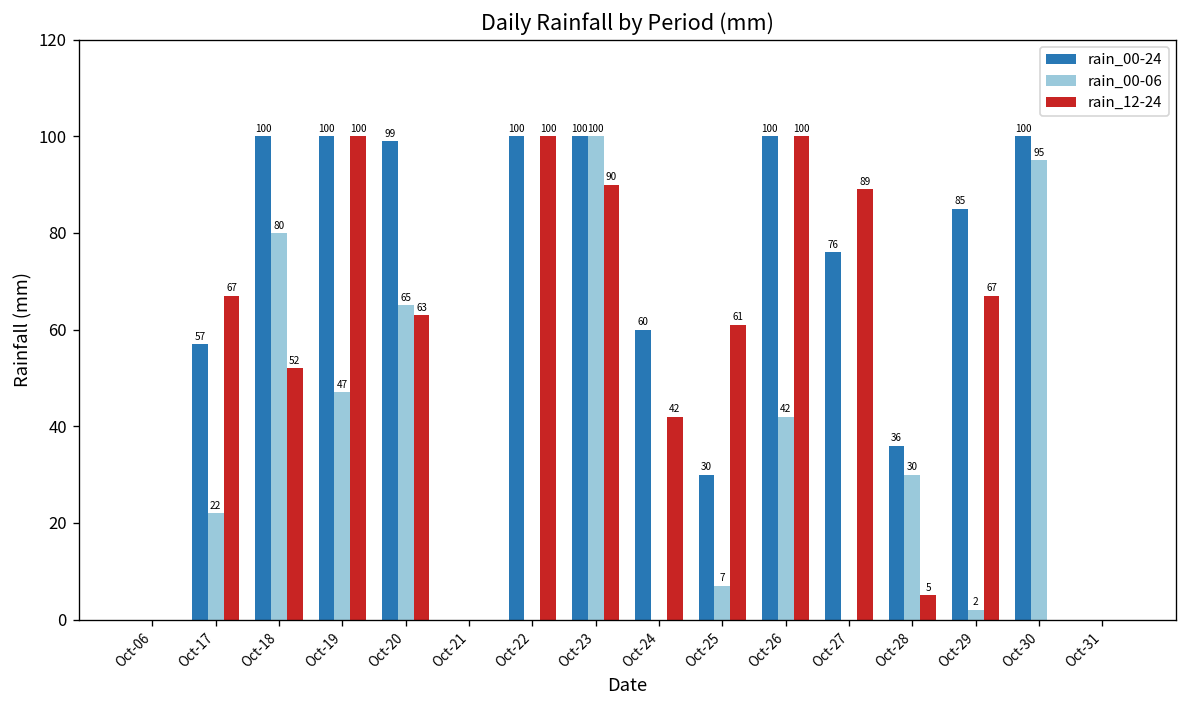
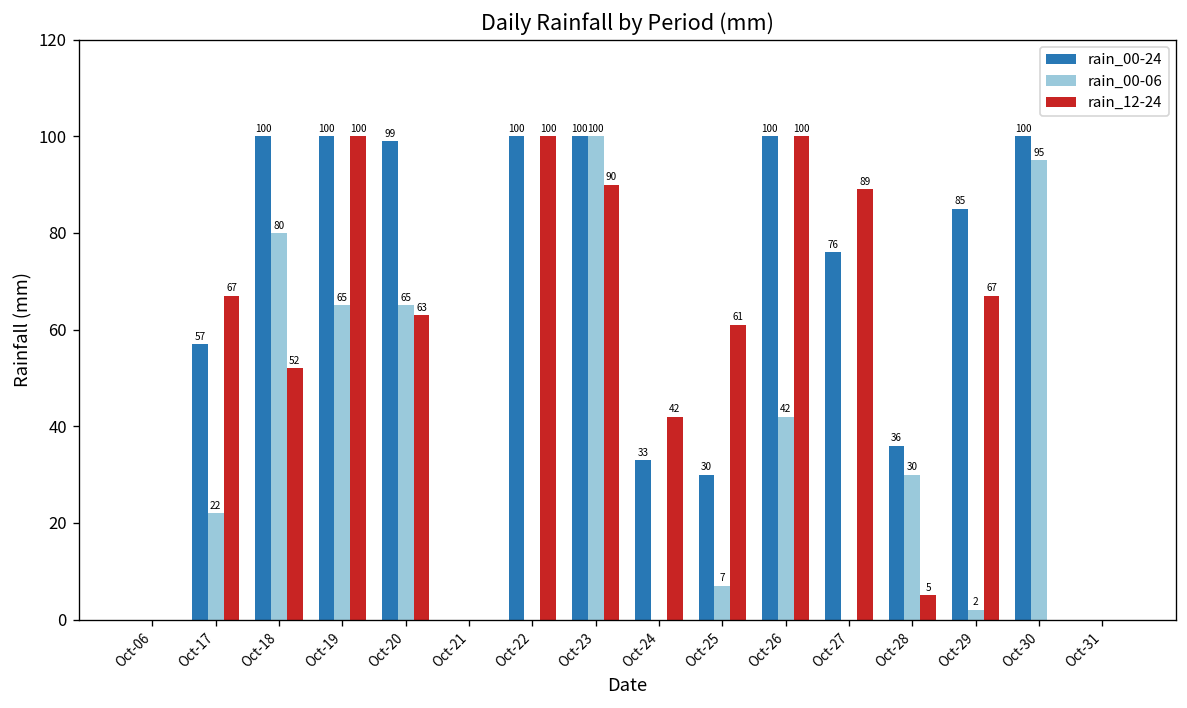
rain_00-06, Oct-19: 47 -> 65
rain_00-24, Oct-24: 60 -> 33
